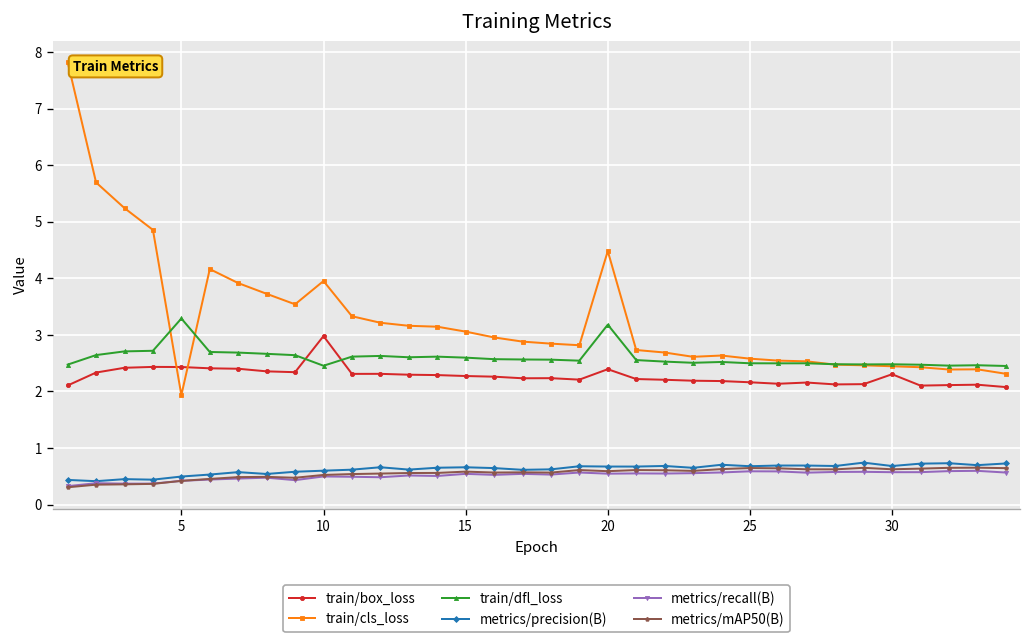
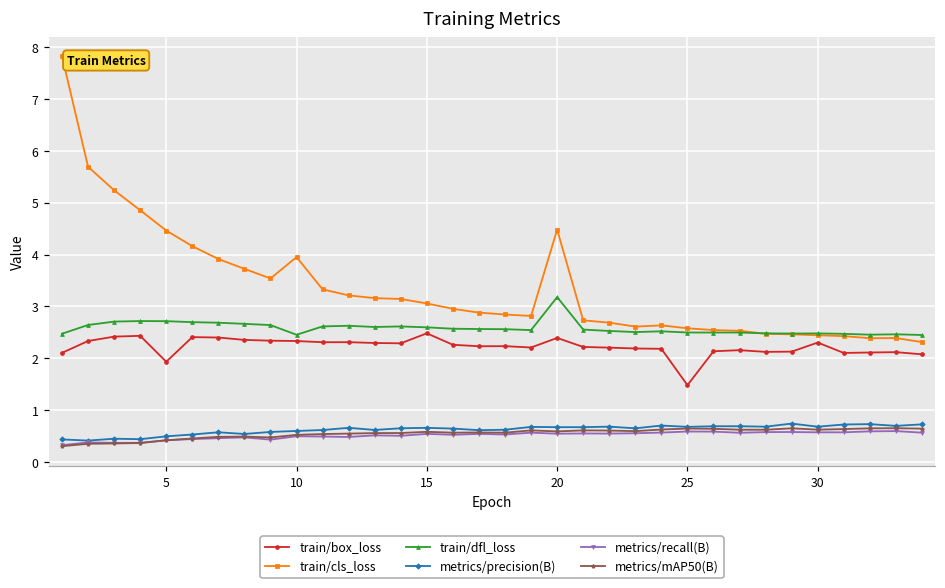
train/box_loss, 5: 2.4 -> 1.9
train/cls_loss, 5: 1.9 -> 4.5
train/dfl_loss, 5: 3.3 -> 2.7
train/box_loss, 10: 3.0 -> 2.3
train/box_loss, 15: 2.3 -> 2.5
train/box_loss, 25: 2.2 -> 1.5
